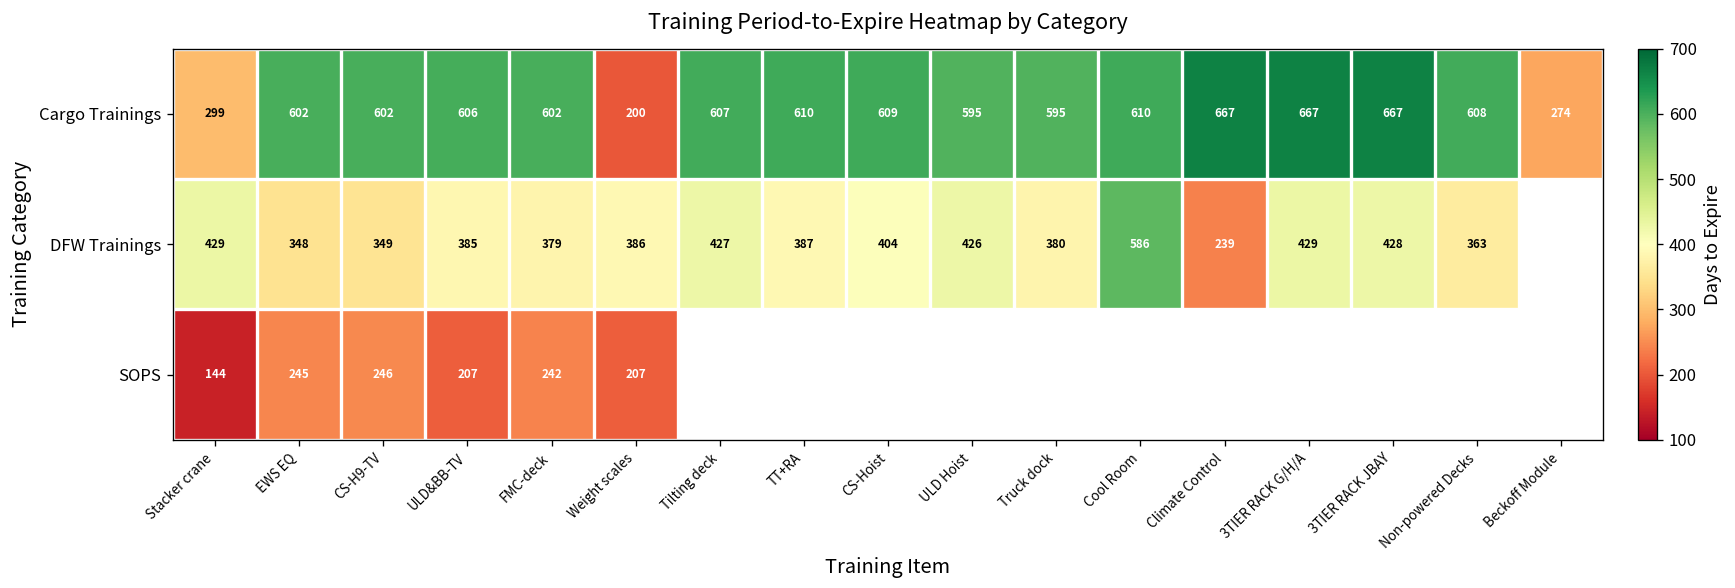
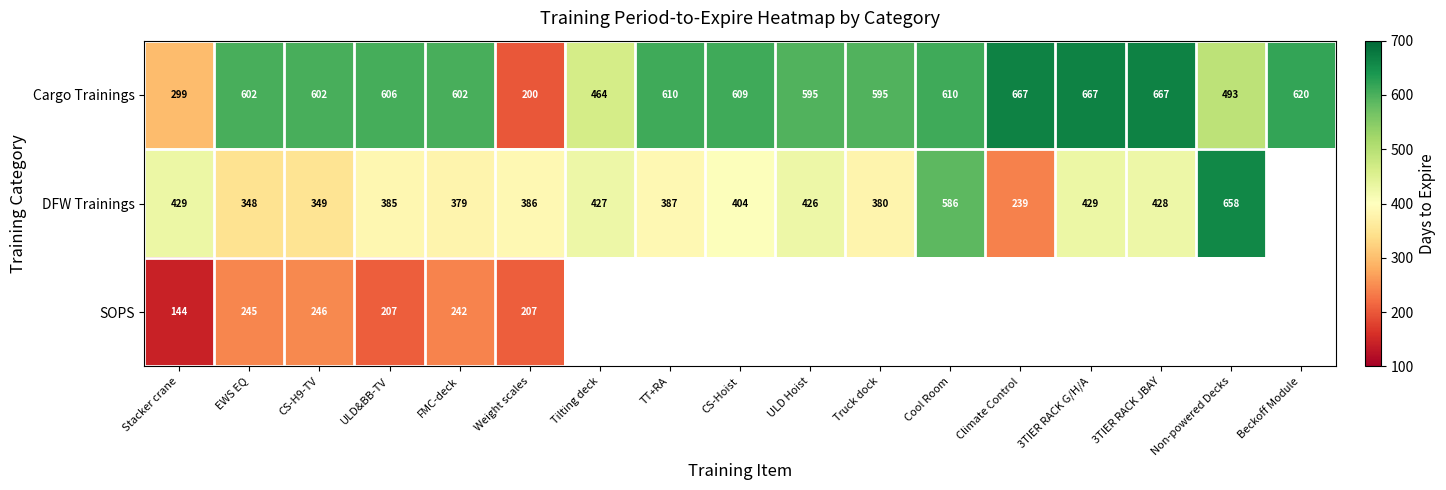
Cargo Trainings, Tilting deck: 607 -> 464
Cargo Trainings, Non-powered Decks: 608 -> 493
Cargo Trainings, Beckoff Module: 274 -> 620
DFW Trainings, Non-powered Decks: 363 -> 658
